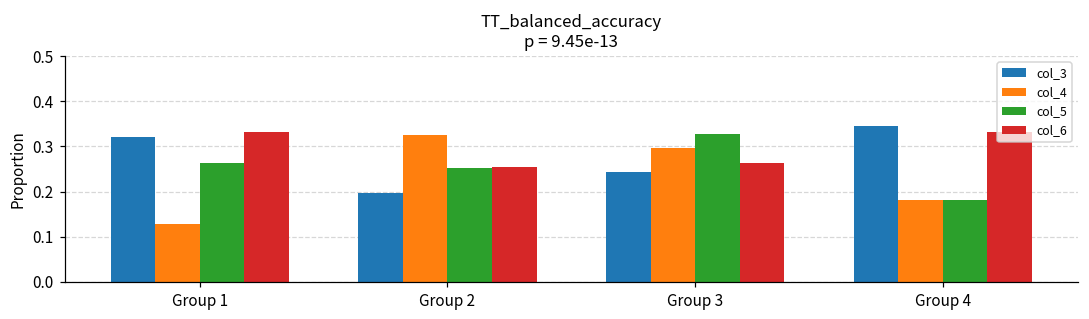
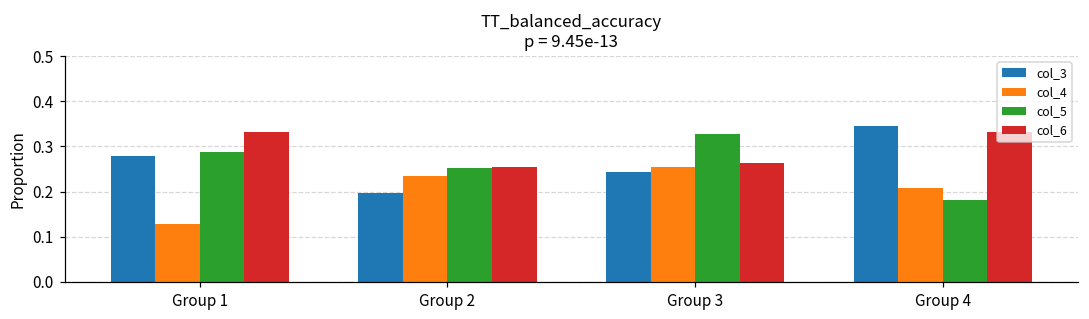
col_3, Group 1: 0.32 -> 0.28
col_5, Group 1: 0.26 -> 0.29
col_4, Group 2: 0.33 -> 0.24
col_4, Group 3: 0.30 -> 0.26
col_4, Group 4: 0.18 -> 0.21
